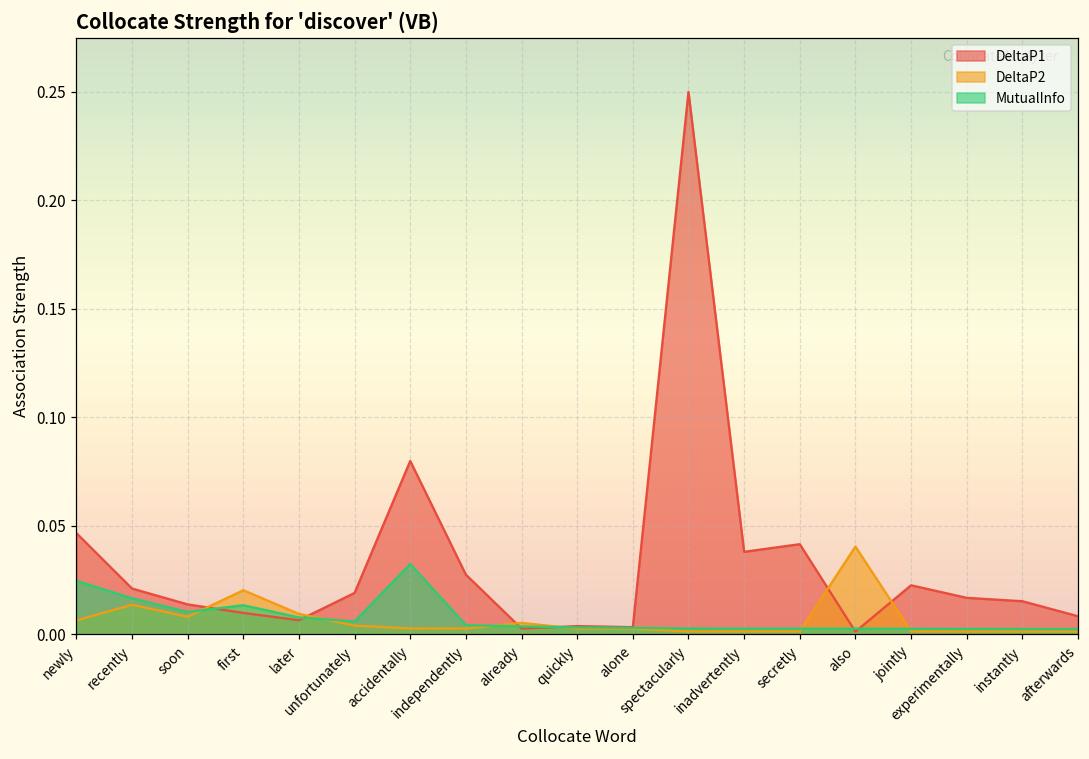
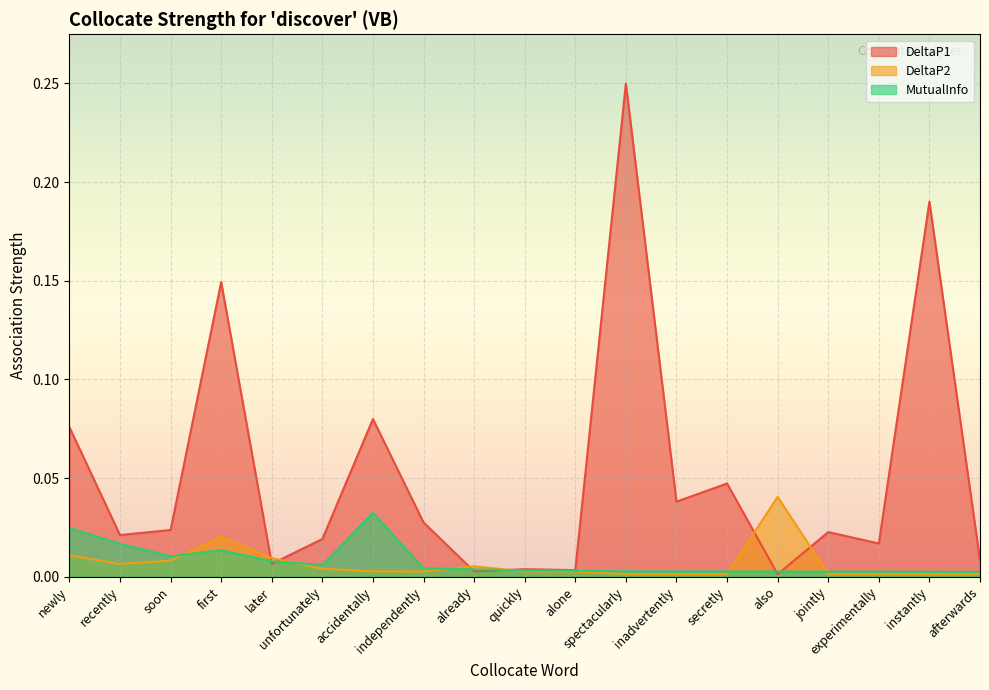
DeltaP1, newly: 0.047 -> 0.076
DeltaP2, newly: 0.006 -> 0.011
DeltaP2, recently: 0.014 -> 0.006
DeltaP1, soon: 0.014 -> 0.024
DeltaP1, first: 0.010 -> 0.149
DeltaP1, secretly: 0.042 -> 0.047
DeltaP1, instantly: 0.015 -> 0.190
